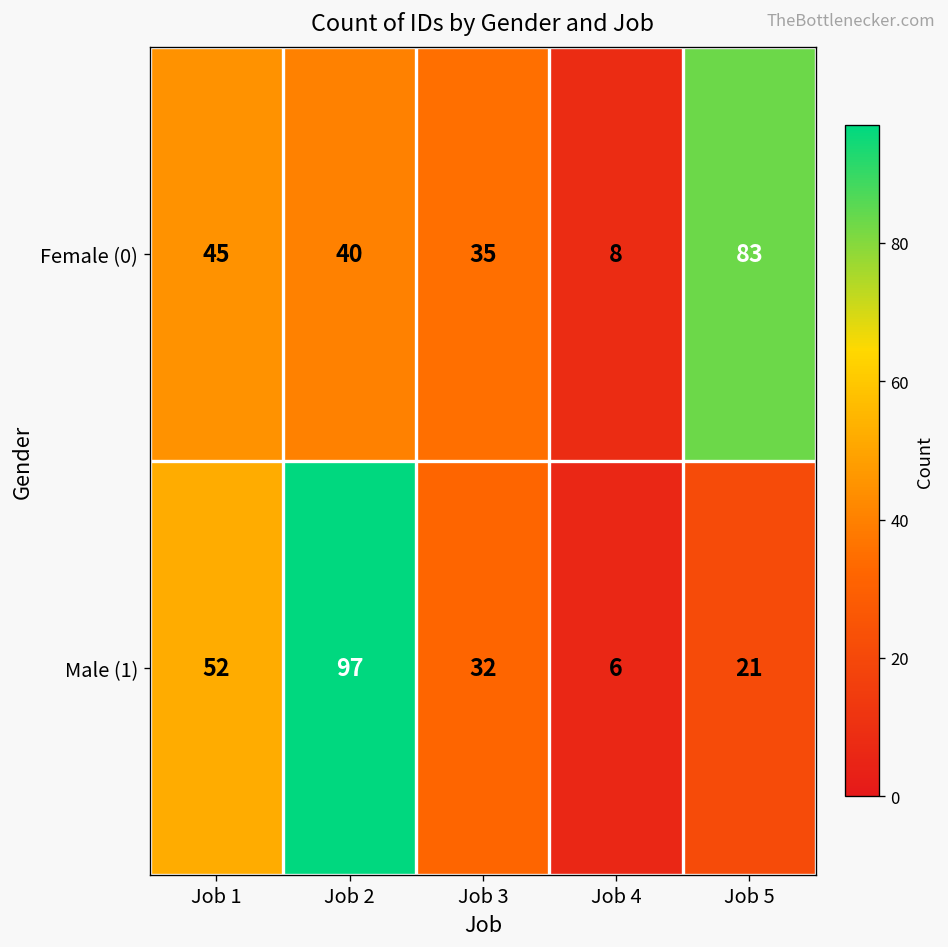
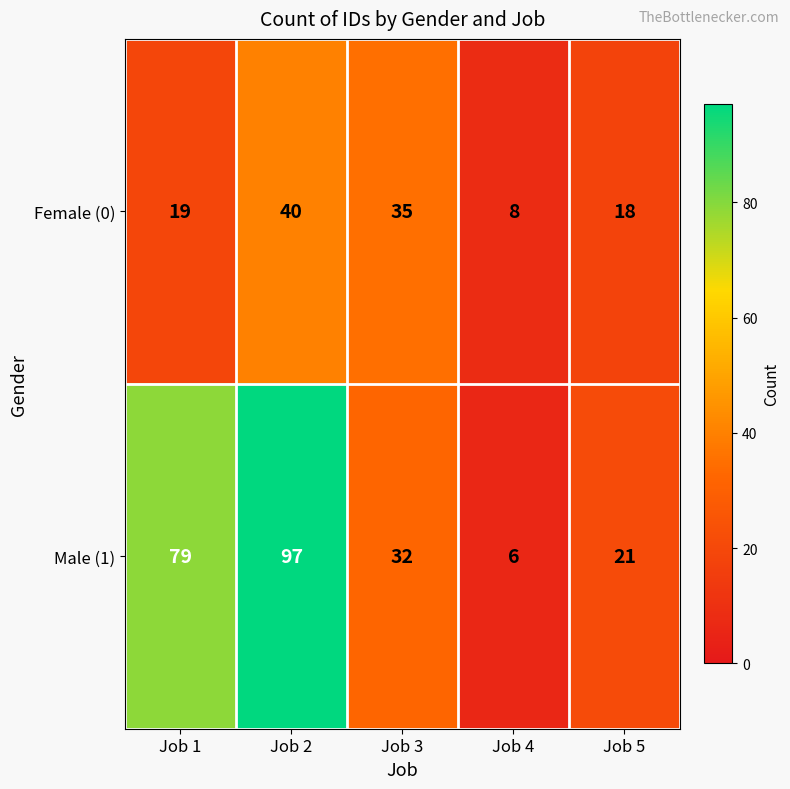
Female (0), Job 1: 45 -> 19
Female (0), Job 5: 83 -> 18
Male (1), Job 1: 52 -> 79
